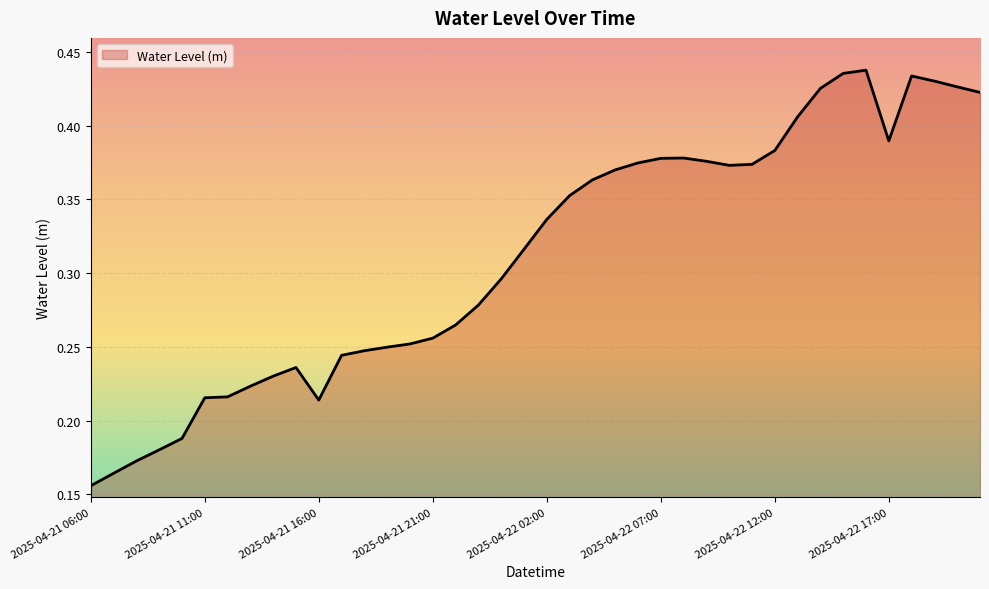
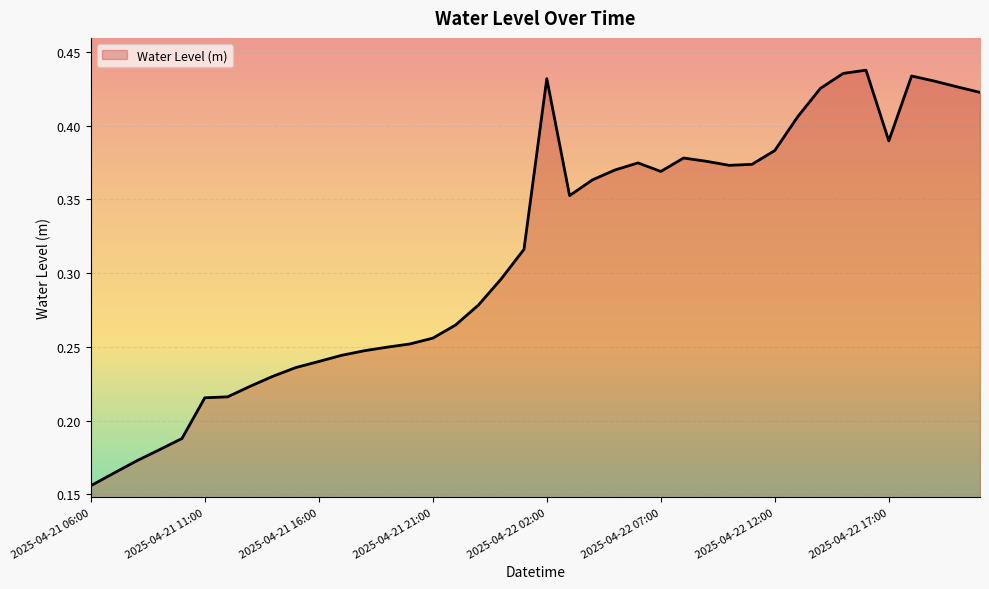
2025-04-21 16:00: 0.214 -> 0.240
2025-04-22 02:00: 0.336 -> 0.432
2025-04-22 07:00: 0.378 -> 0.369
